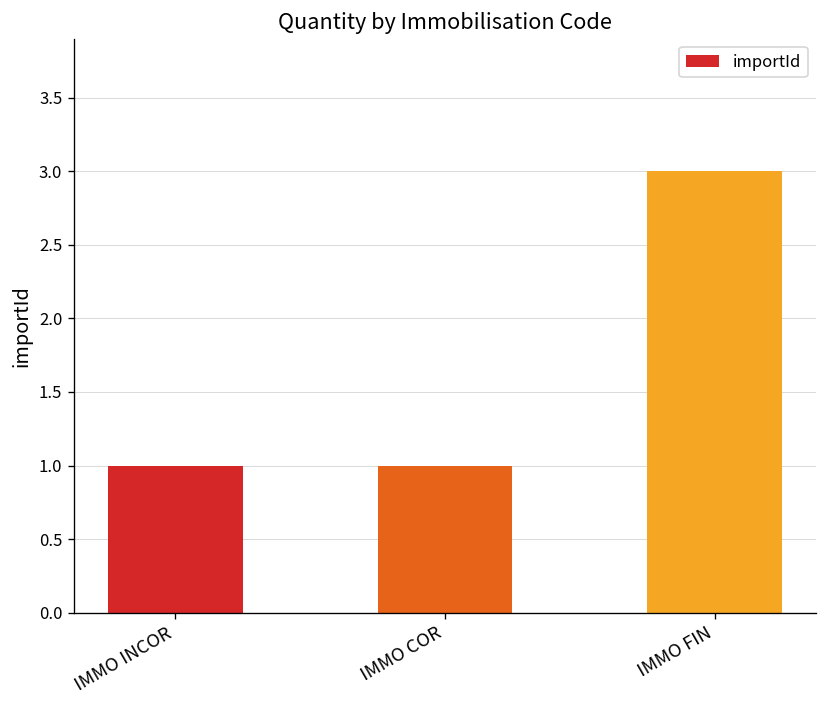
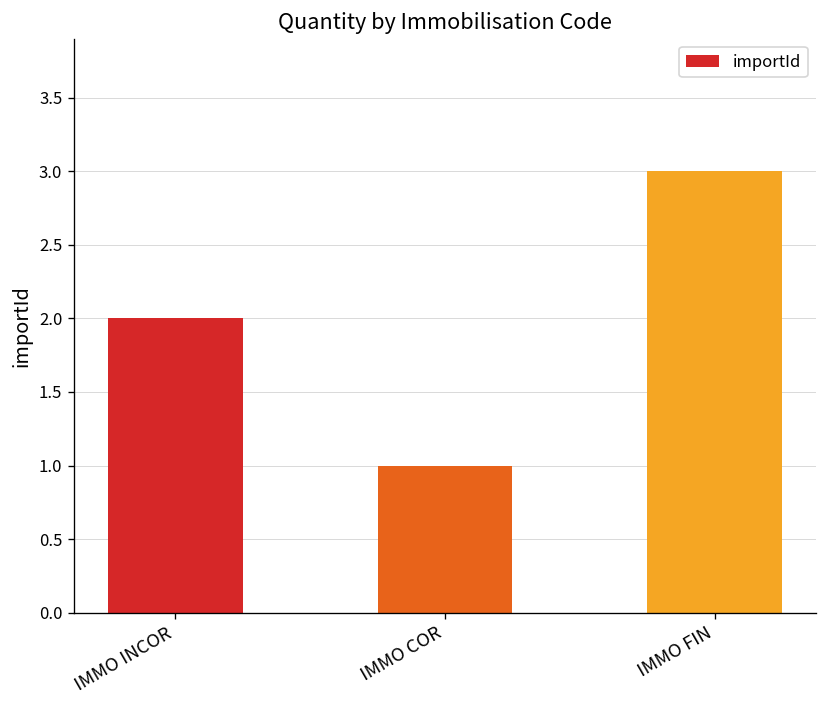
IMMO INCOR: 1 -> 2
